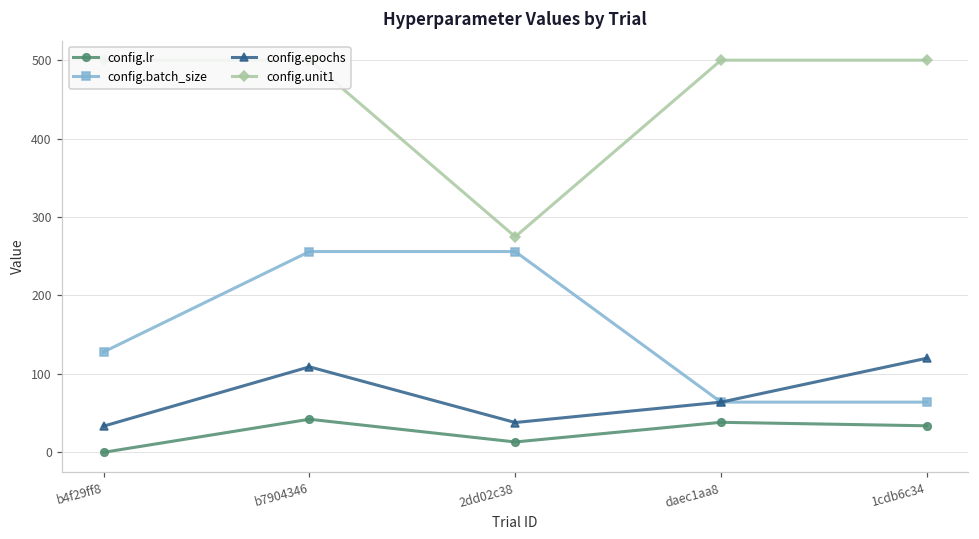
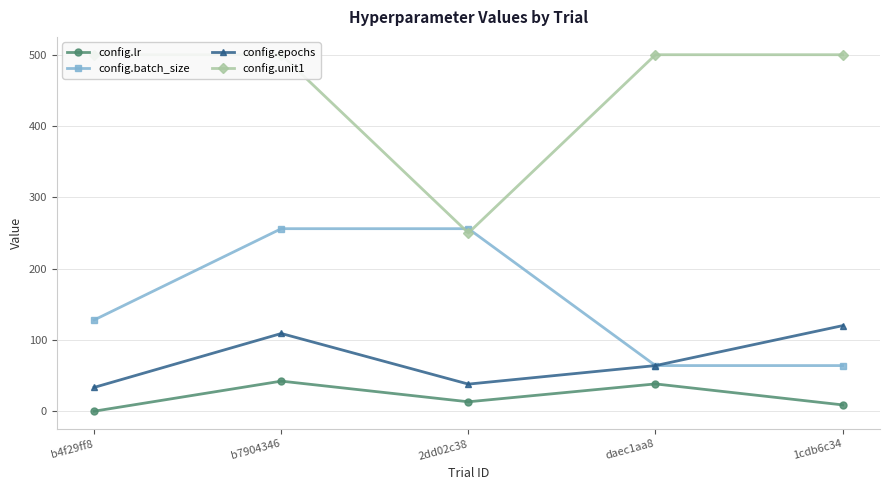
config.unit1, 2dd02c38: 270 -> 250
config.lr, 1cdb6c34: 30 -> 10
